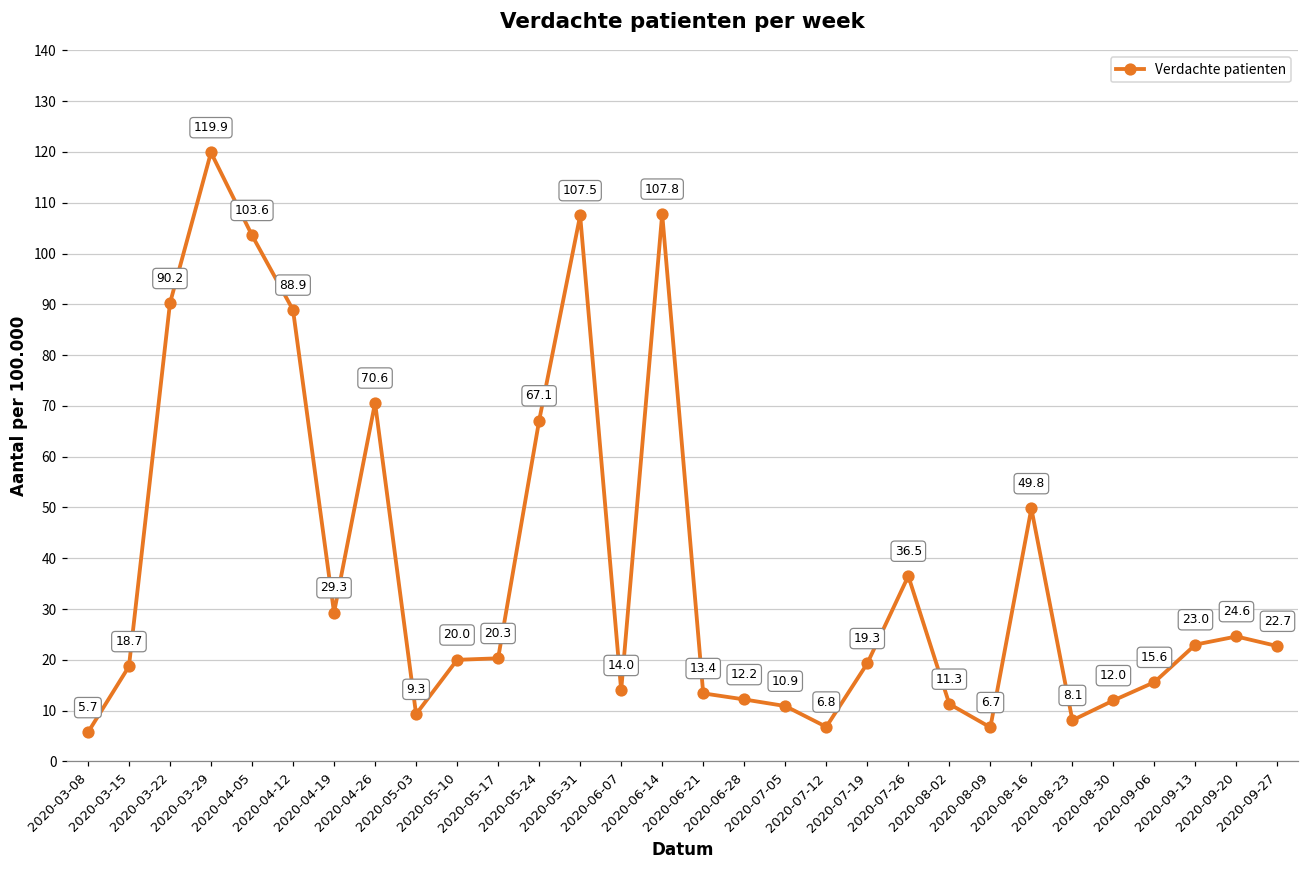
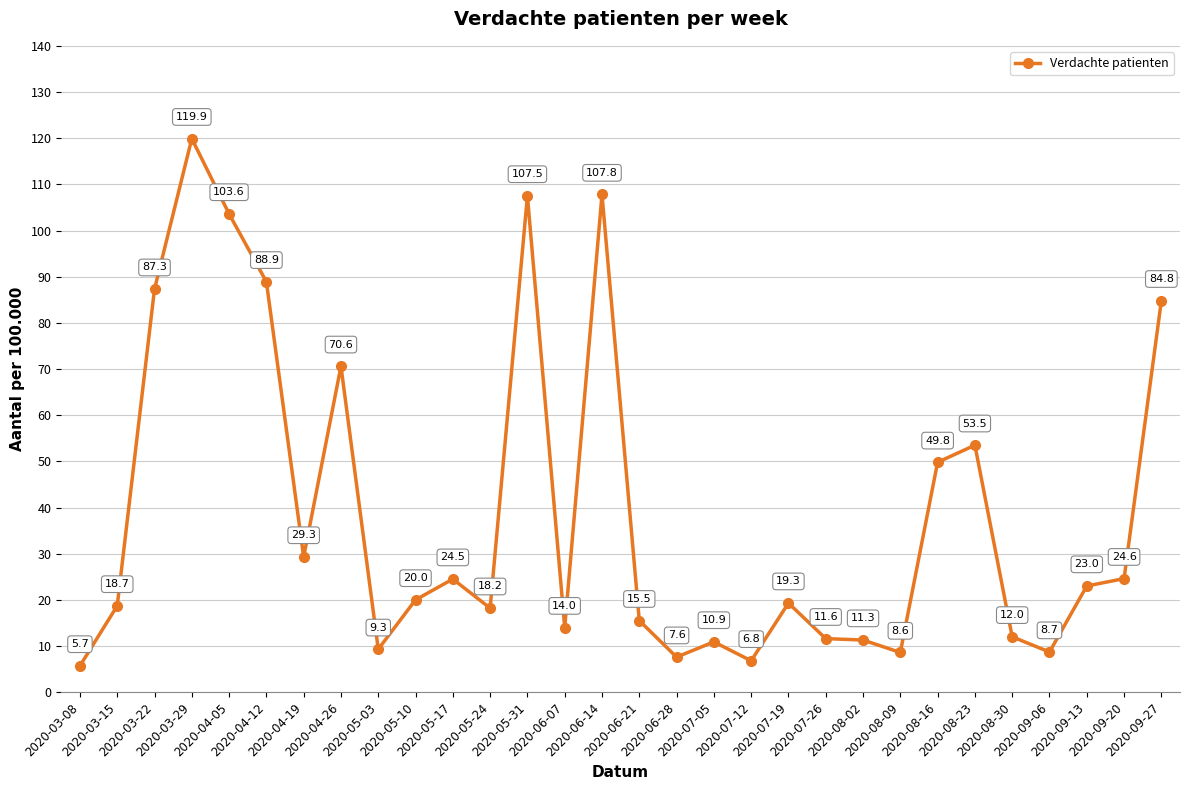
2020-03-22: 90.2 -> 87.3
2020-05-17: 20.3 -> 24.5
2020-05-24: 67.1 -> 18.2
2020-06-21: 13.4 -> 15.5
2020-06-28: 12.2 -> 7.6
2020-07-26: 36.5 -> 11.6
2020-08-09: 6.7 -> 8.6
2020-08-23: 8.1 -> 53.5
2020-09-06: 15.6 -> 8.7
2020-09-27: 22.7 -> 84.8
